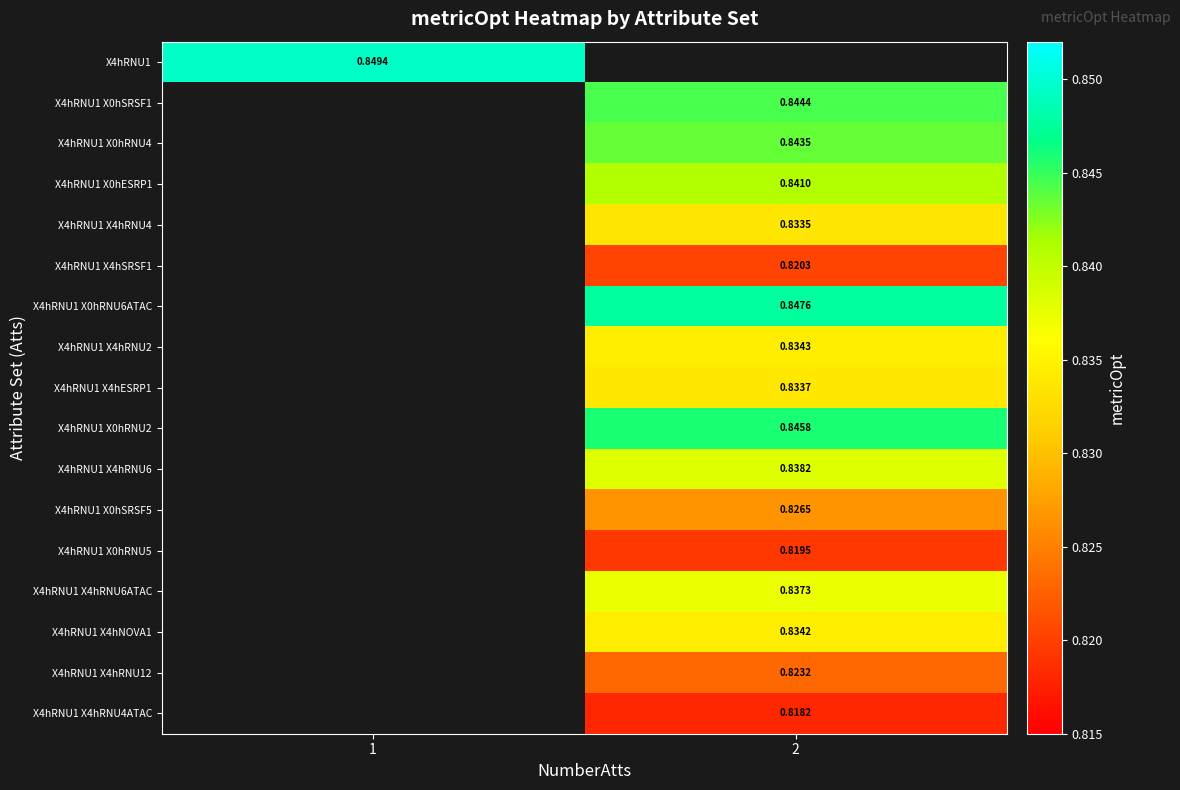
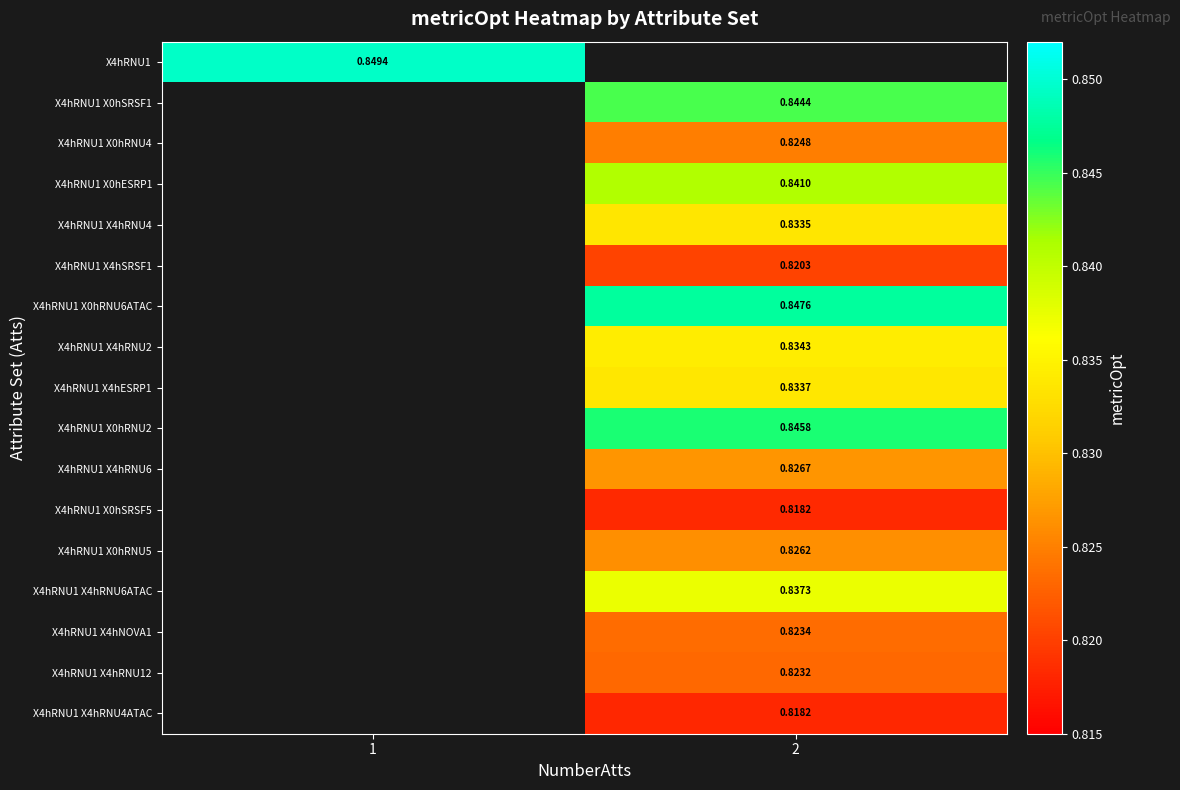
X4hRNU1 X0hRNU4, 2: 0.8435 -> 0.8248
X4hRNU1 X4hRNU6, 2: 0.8382 -> 0.8267
X4hRNU1 X0hSRSF5, 2: 0.8265 -> 0.8182
X4hRNU1 X0hRNU5, 2: 0.8195 -> 0.8262
X4hRNU1 X4hNOVA1, 2: 0.8342 -> 0.8234
